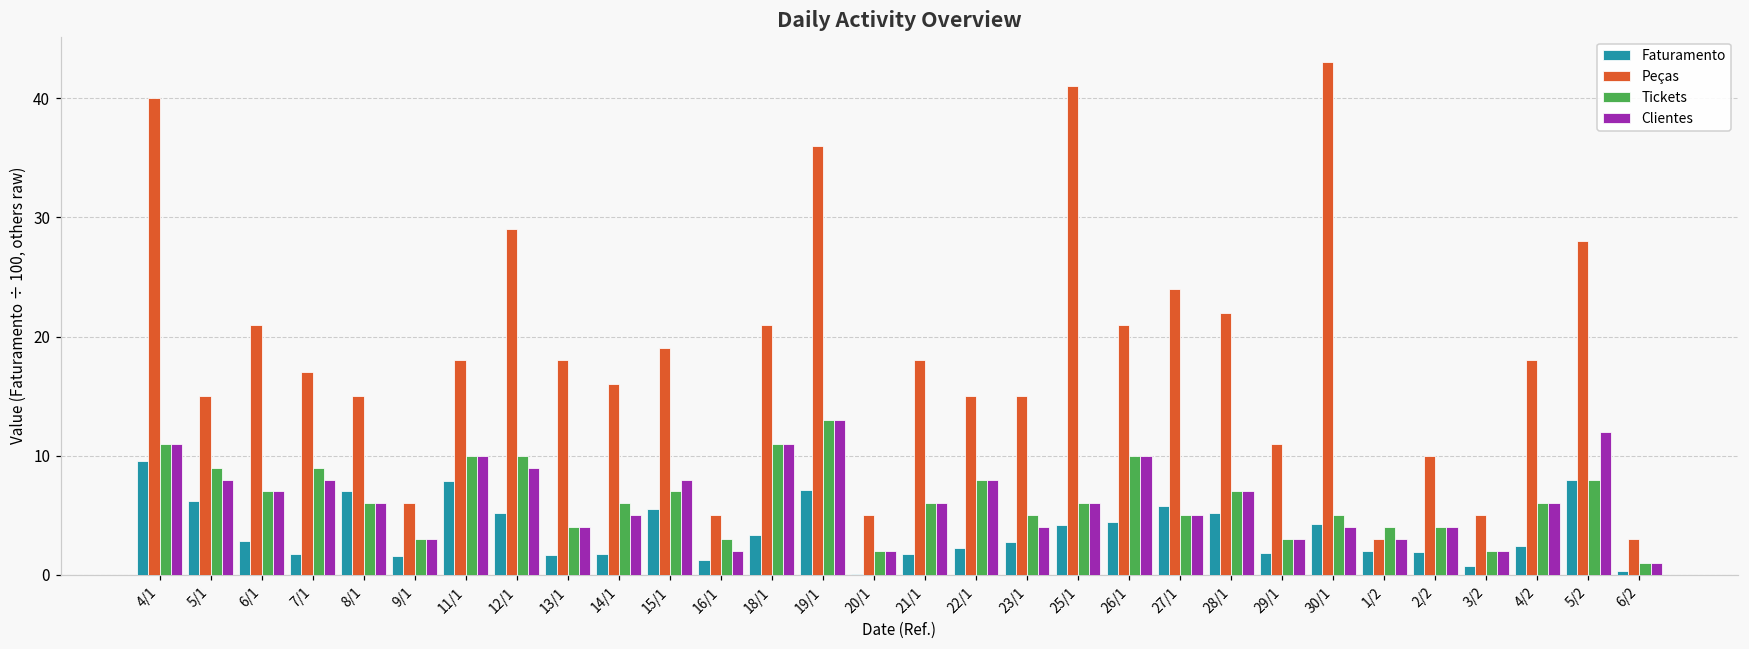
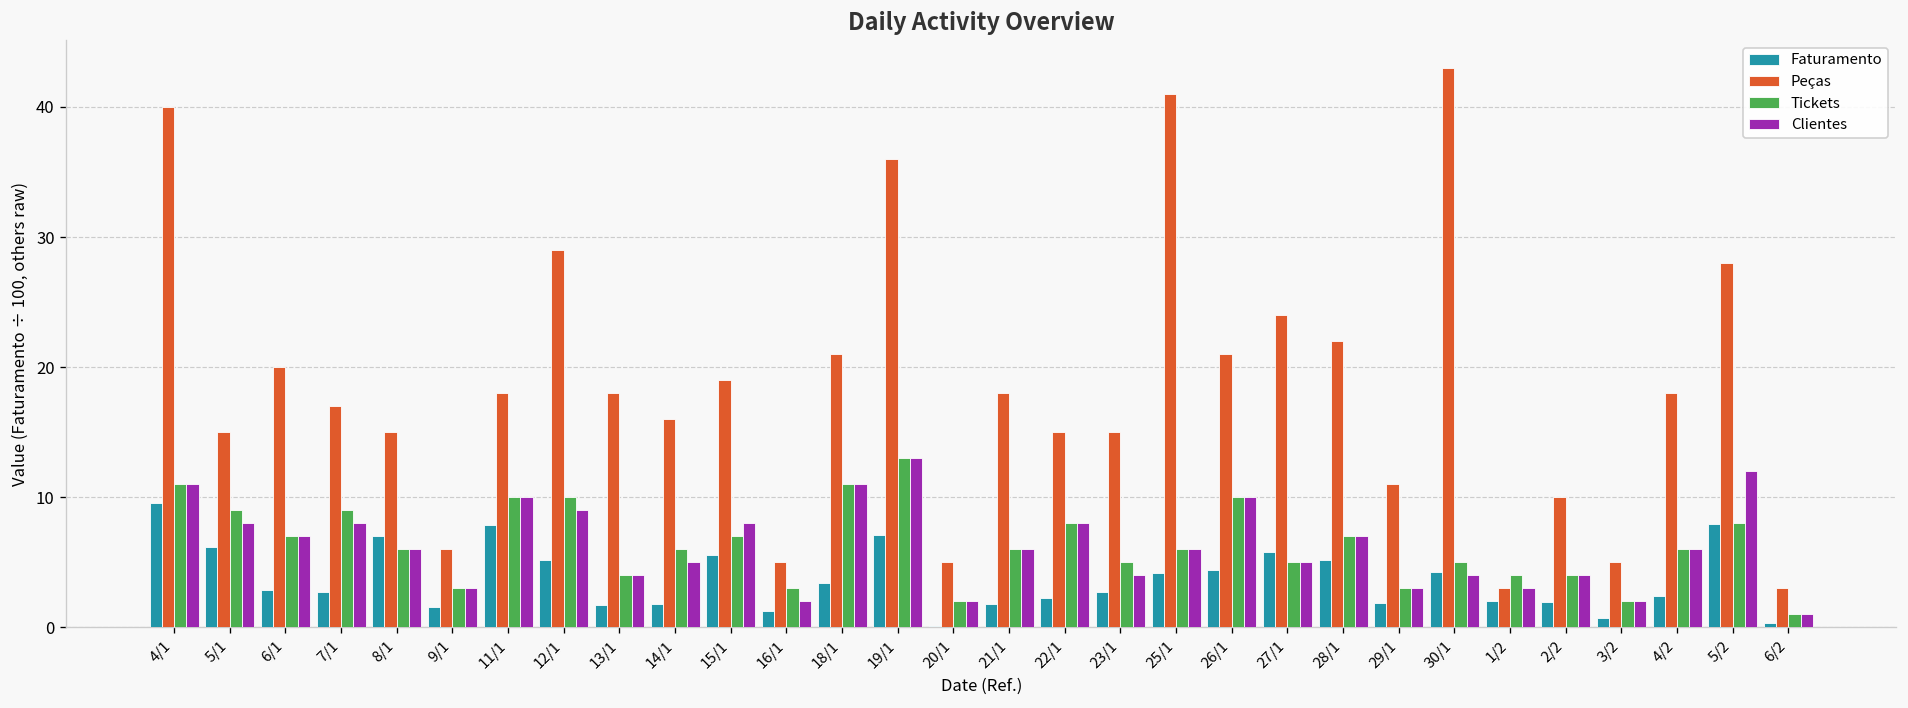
Peças, 6/1: 21 -> 20
Faturamento, 7/1: 1.8 -> 2.7
